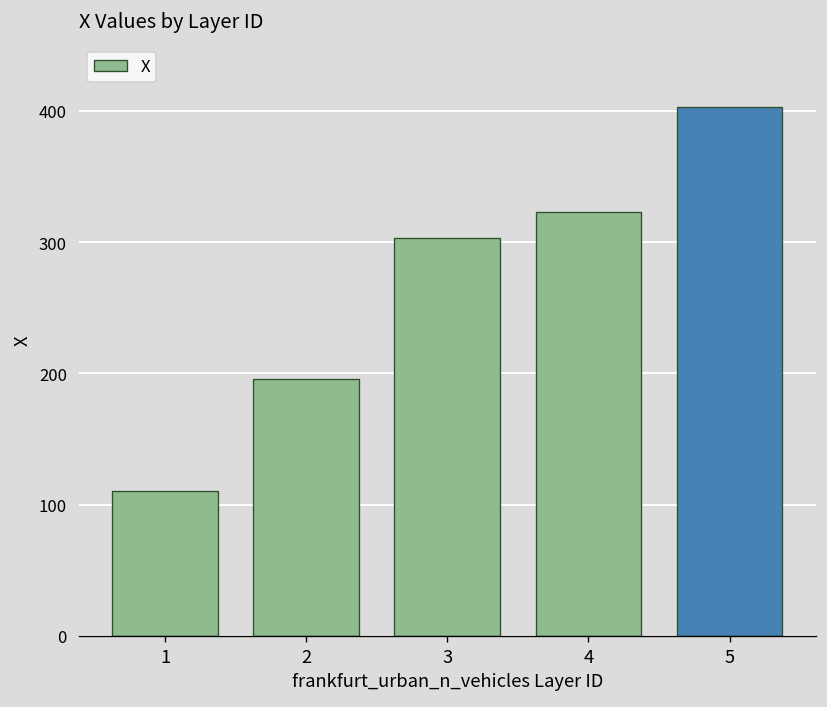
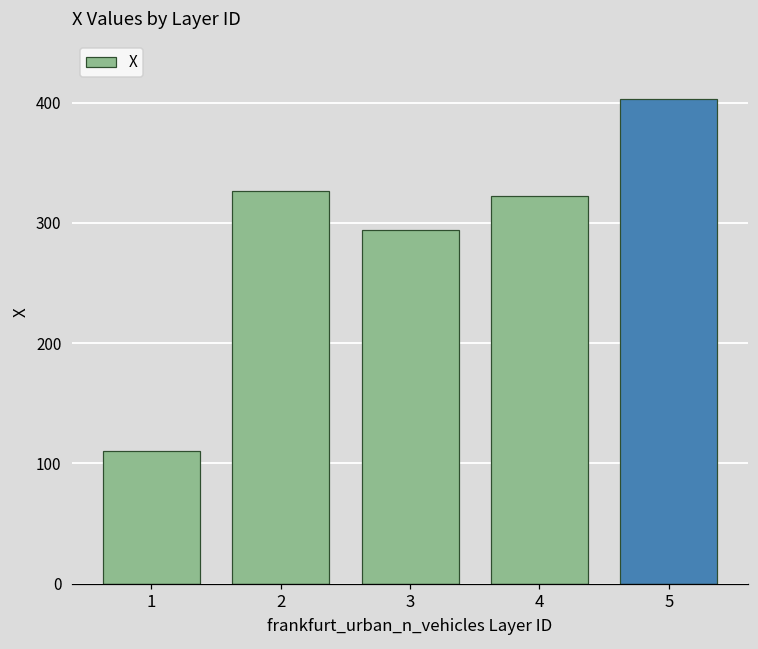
2: 196 -> 326
3: 303 -> 294
